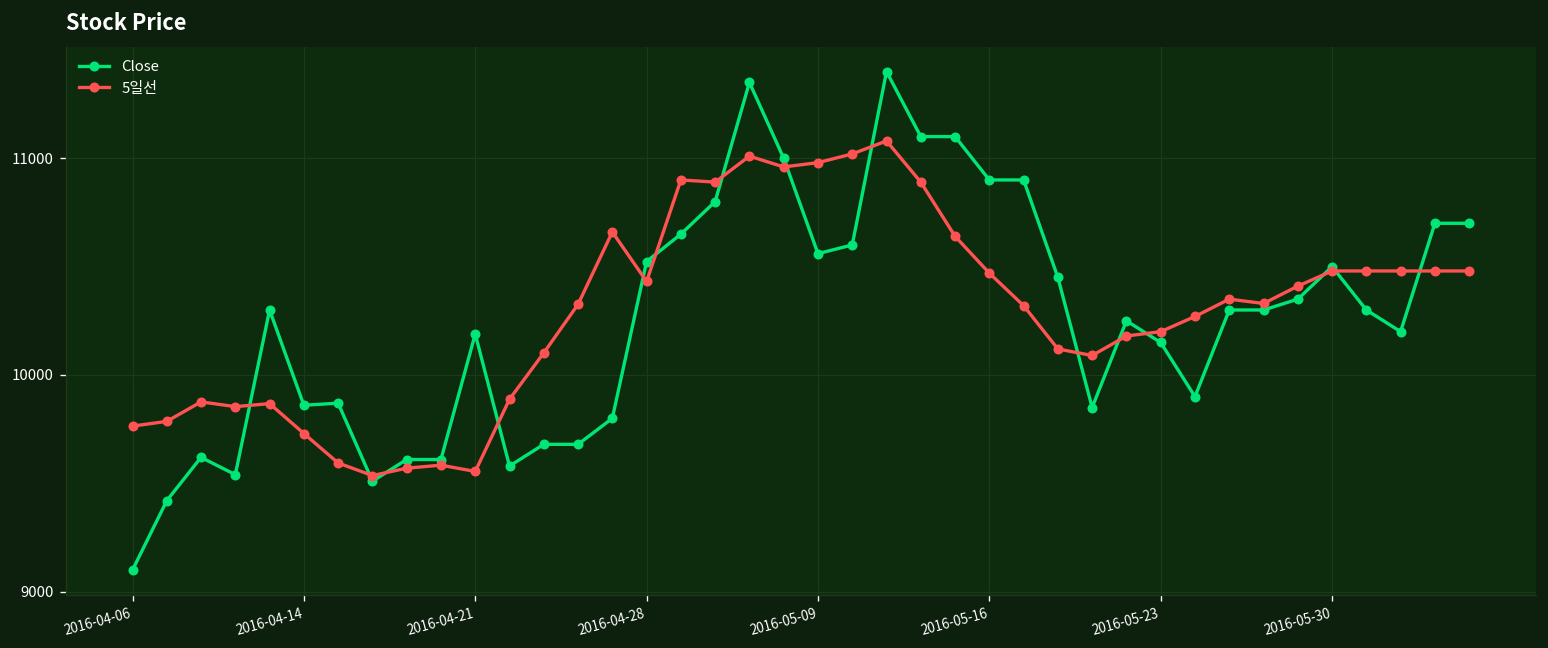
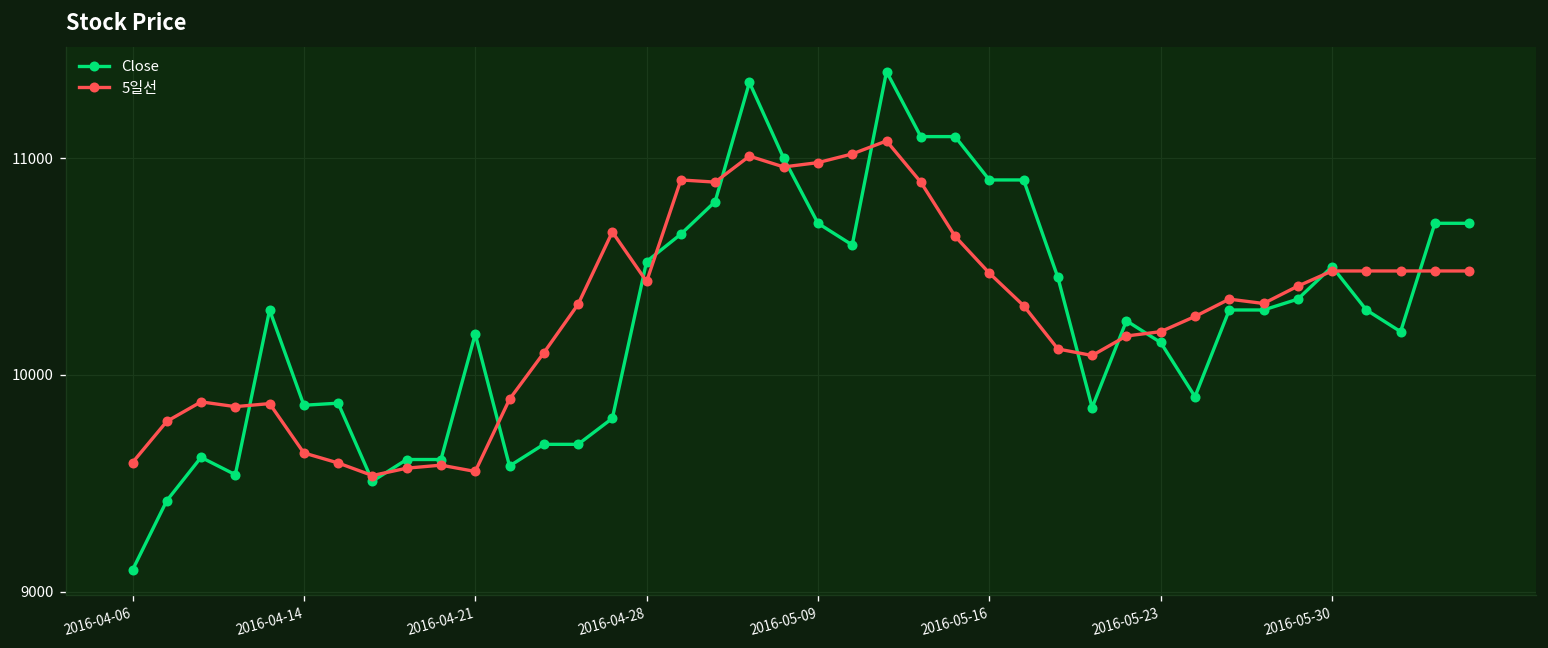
5일선, 2016-04-06: 9760 -> 9600
5일선, 2016-04-14: 9730 -> 9640
Close, 2016-05-09: 10560 -> 10700
